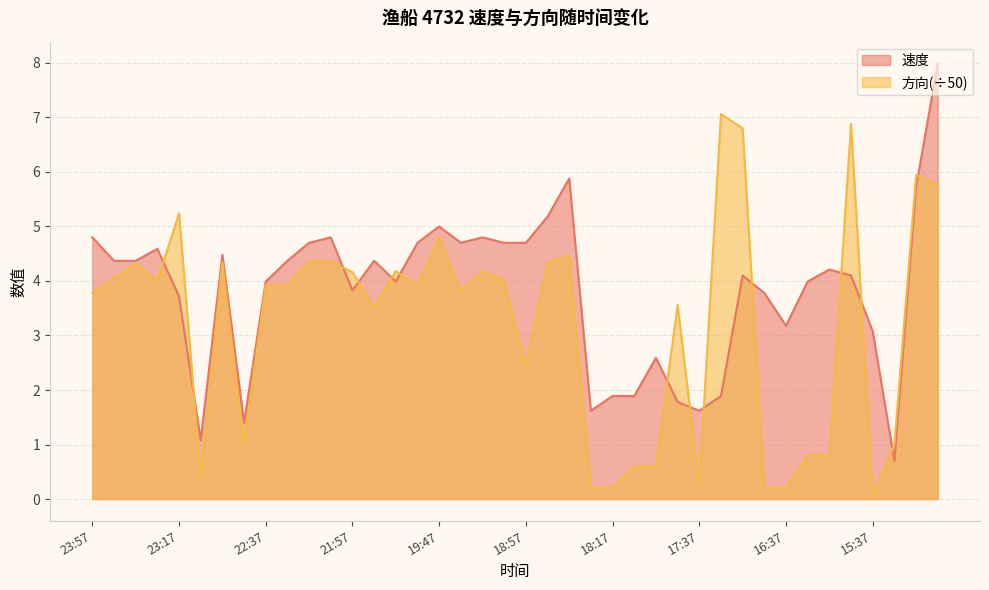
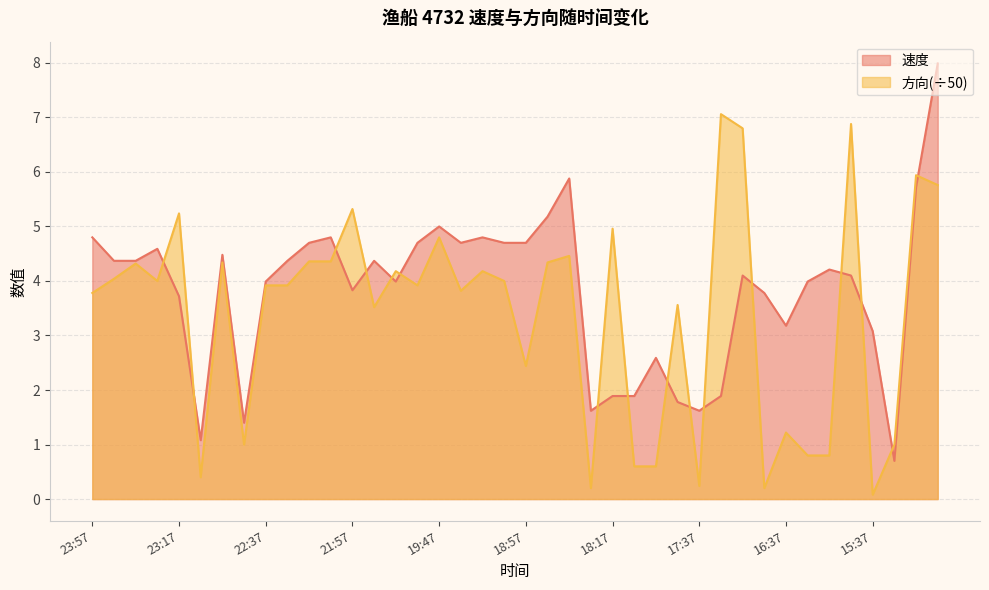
方向(÷50), 21:57: 4.2 -> 5.3
方向(÷50), 18:17: 0.2 -> 5.0
方向(÷50), 16:37: 0.2 -> 1.2
